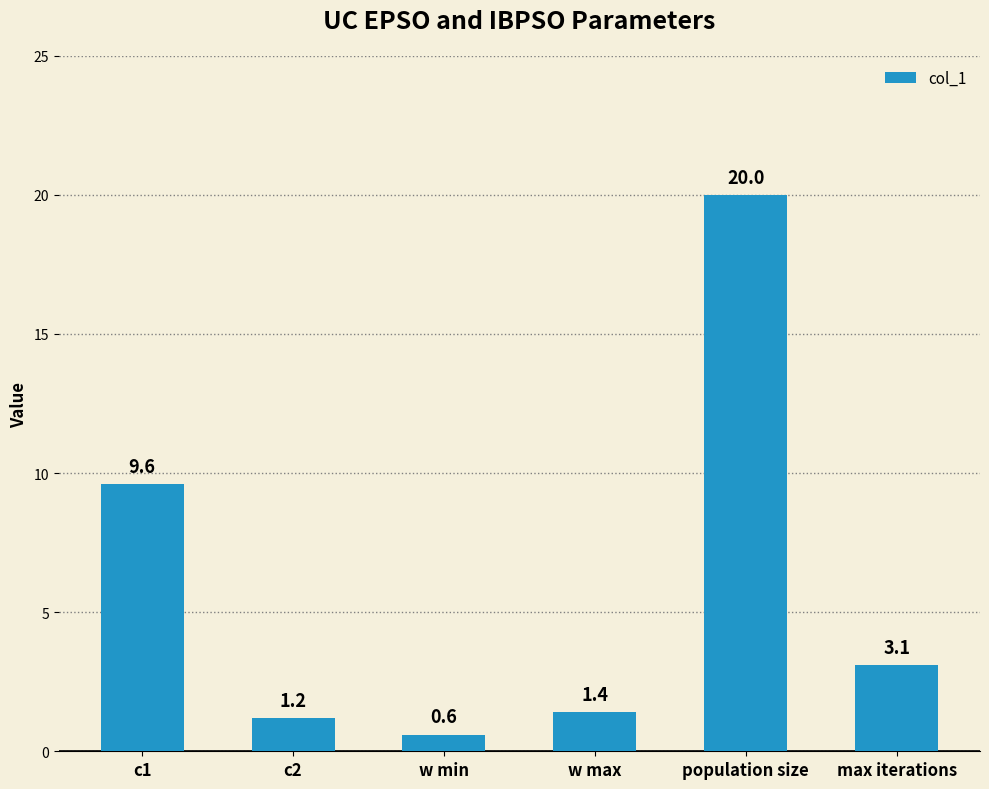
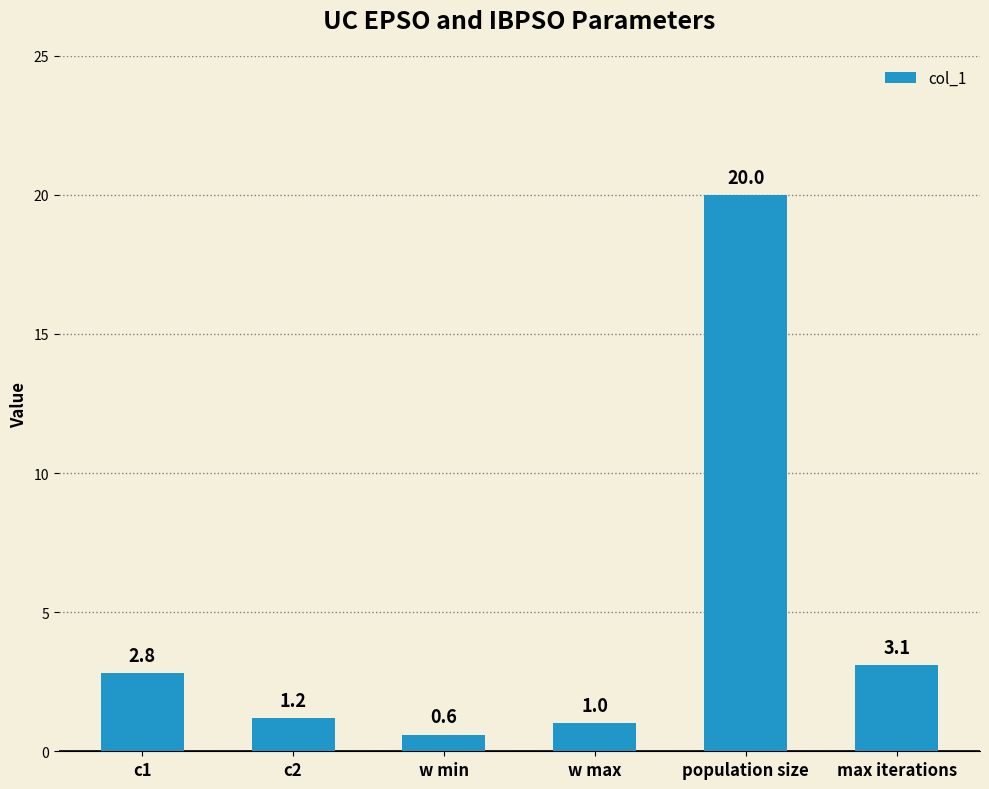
c1: 9.6 -> 2.8
w max: 1.4 -> 1.0
